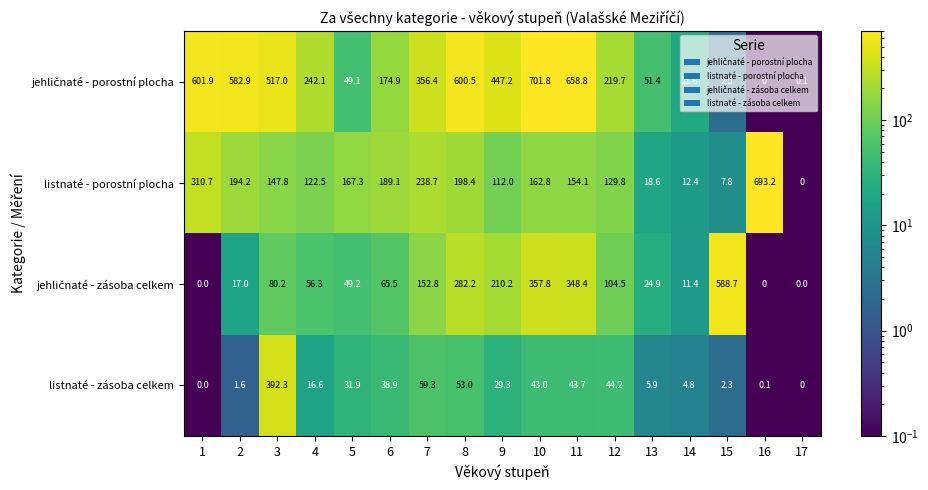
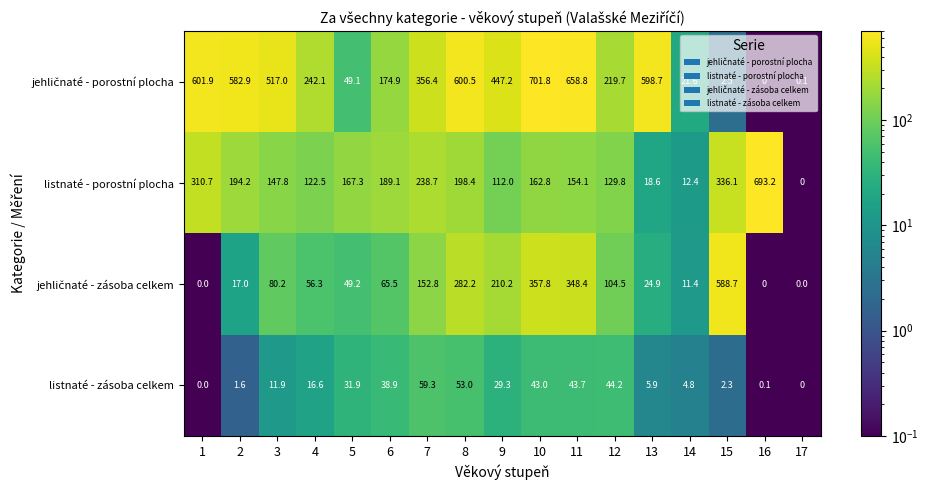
jehličnaté - porostní plocha, 13: 51.4 -> 598.7
listnaté - porostní plocha, 15: 7.8 -> 336.1
listnaté - zásoba celkem, 3: 392.3 -> 11.9
